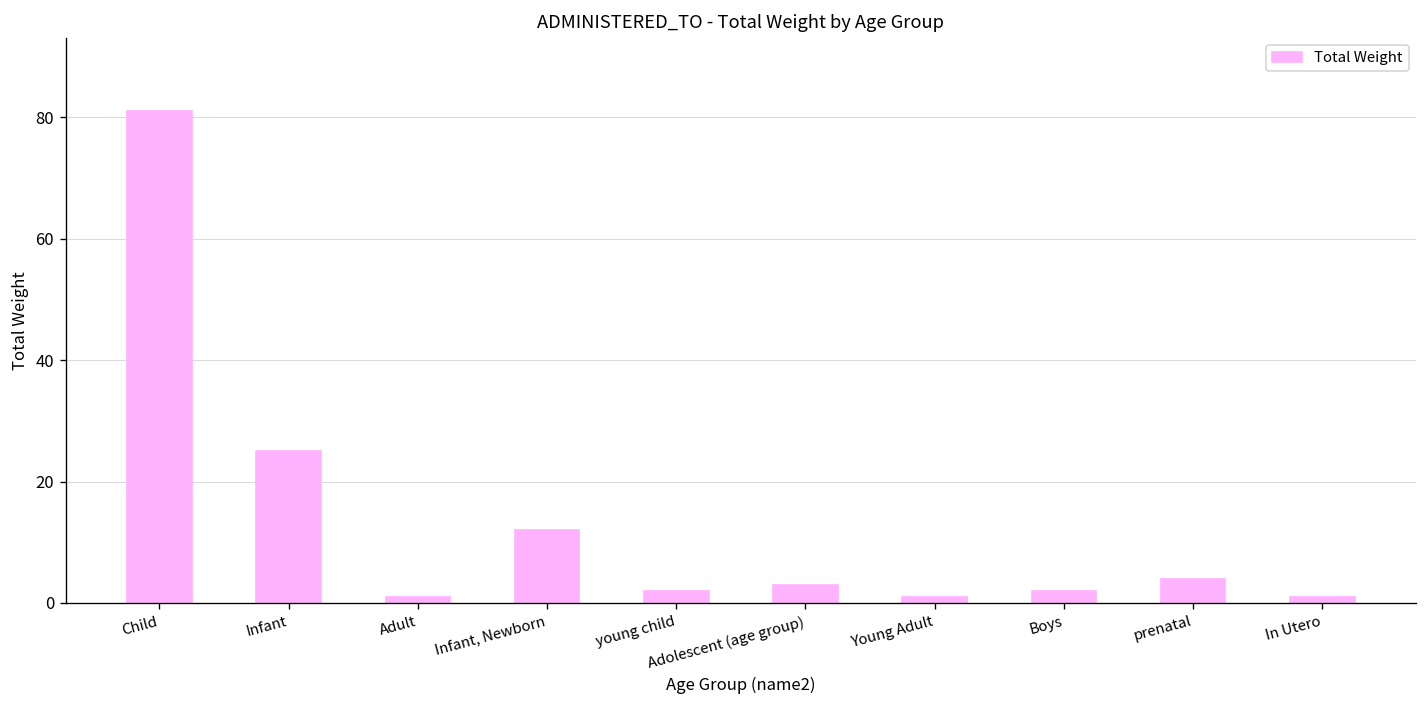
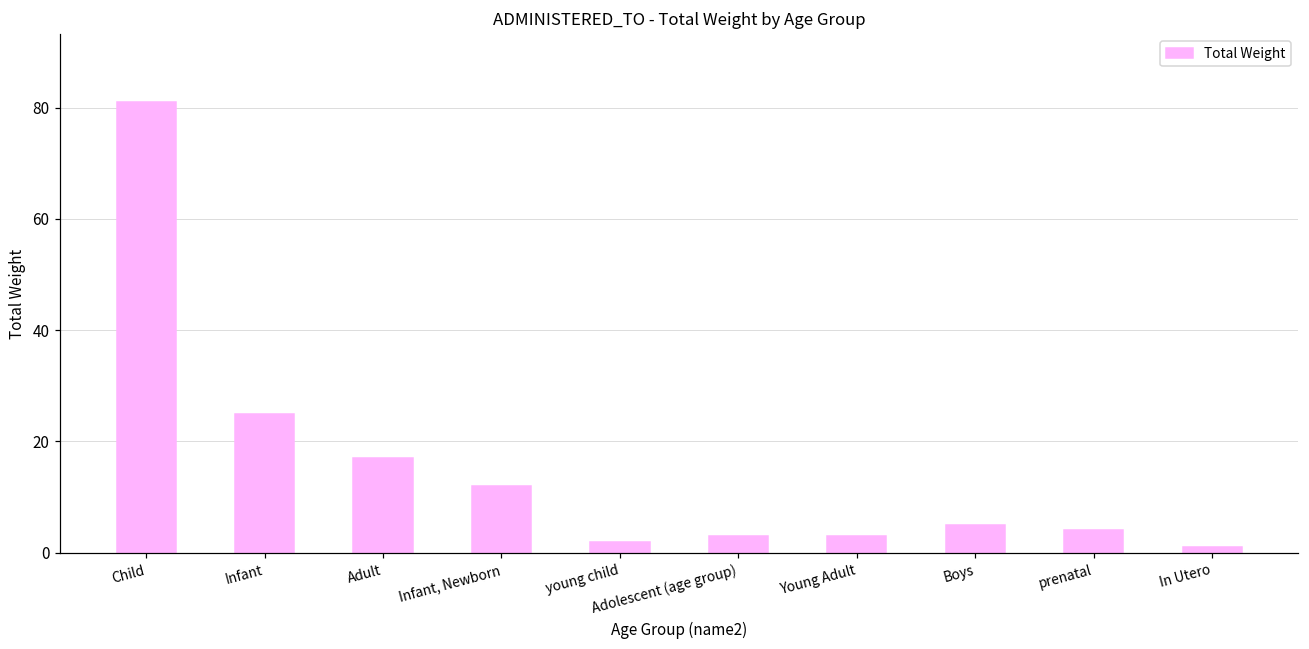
Adult: 1 -> 17
Young Adult: 1 -> 3
Boys: 2 -> 5
